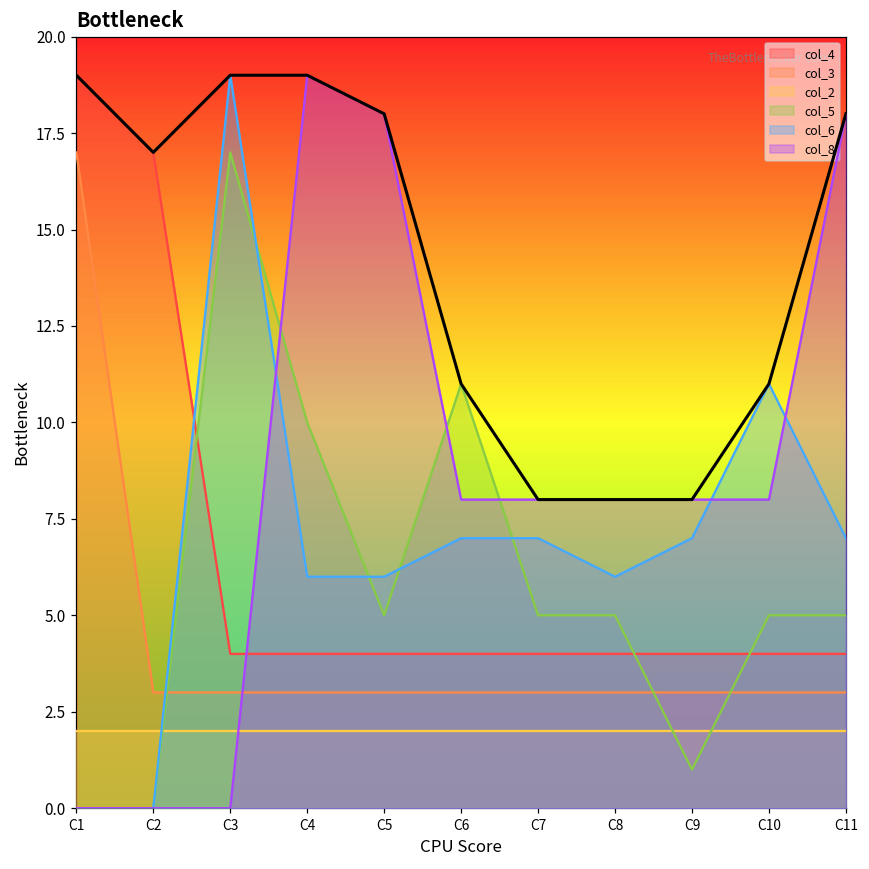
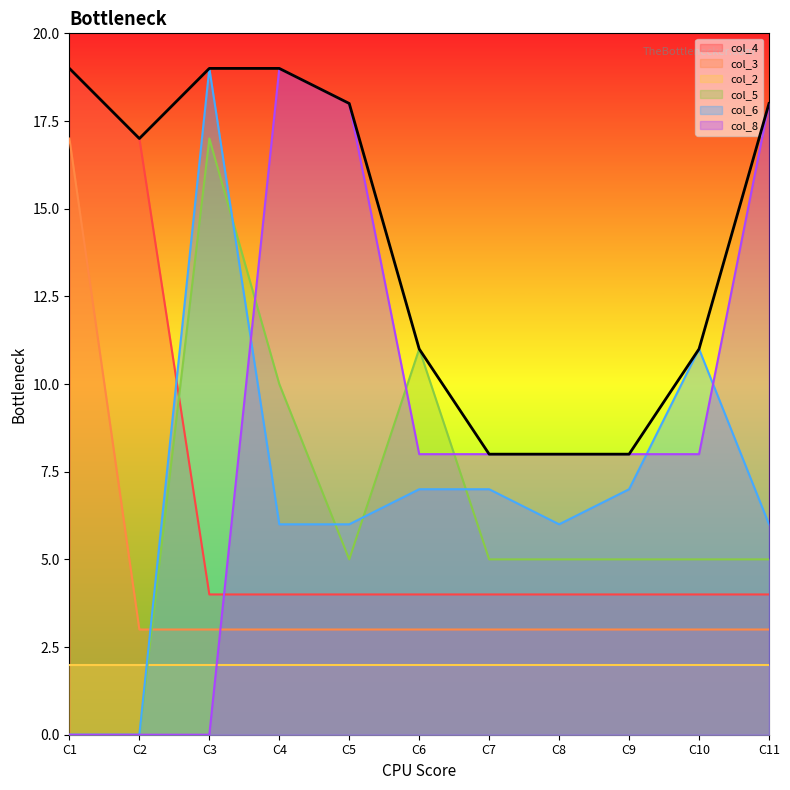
col_5, C9: 1 -> 5
col_6, C11: 7 -> 6
